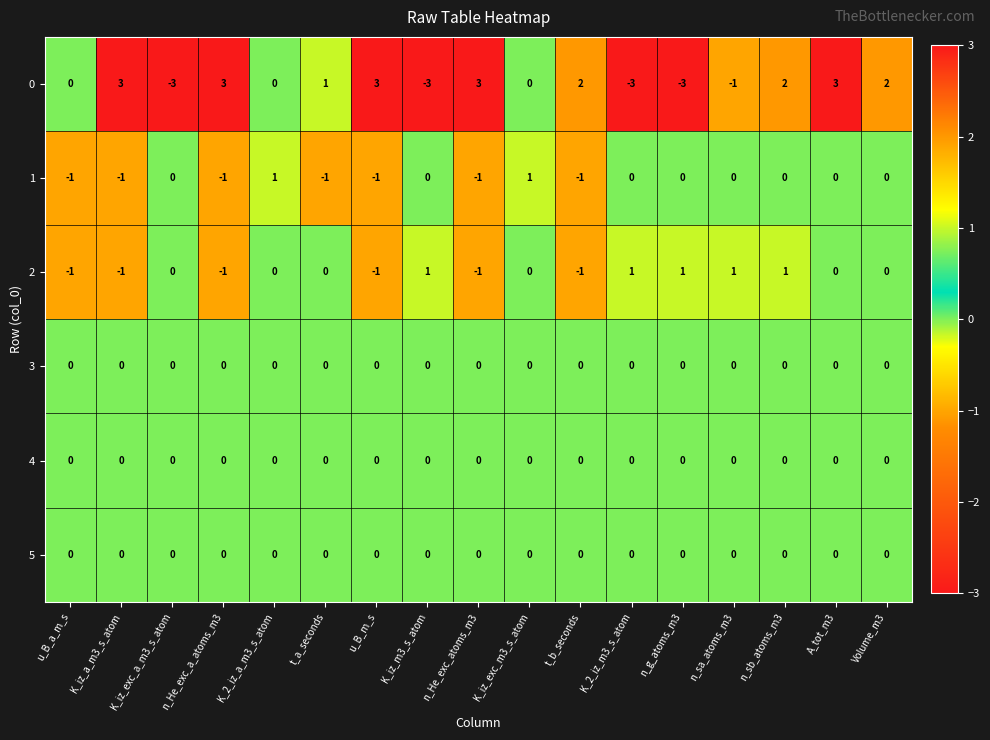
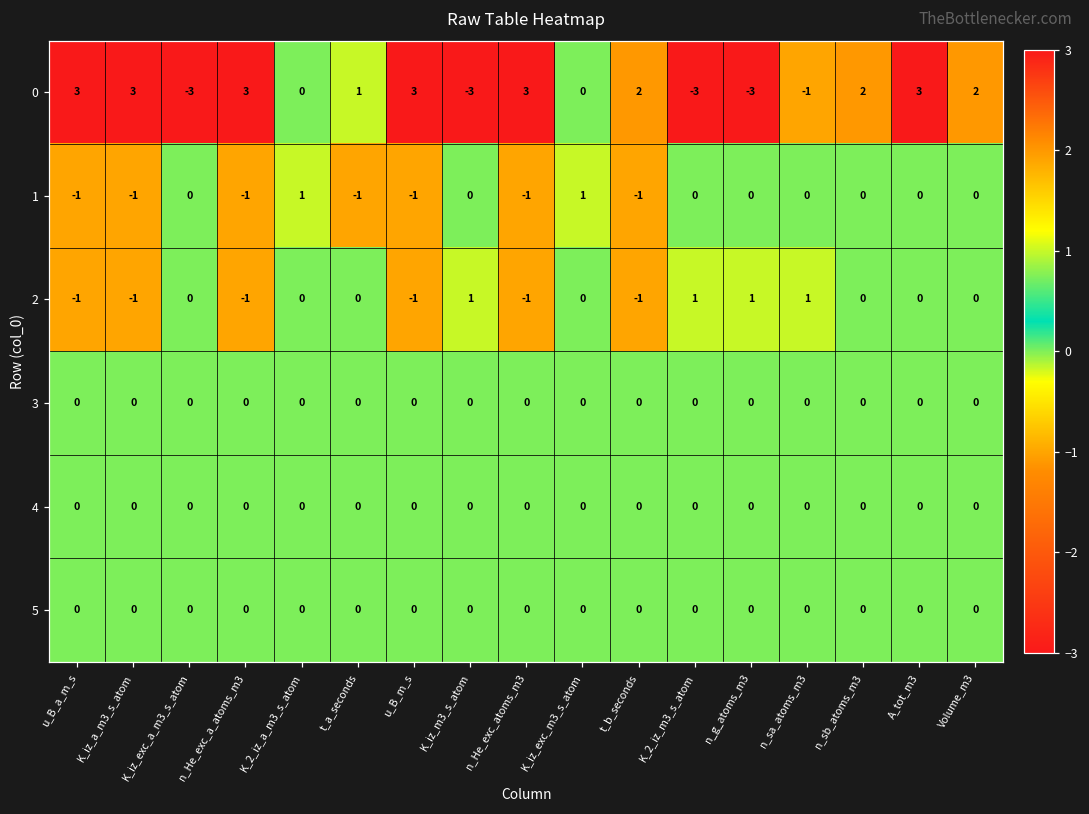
0, u_B_a_m_s: 0 -> 3
2, n_sb_atoms_m3: 1 -> 0
